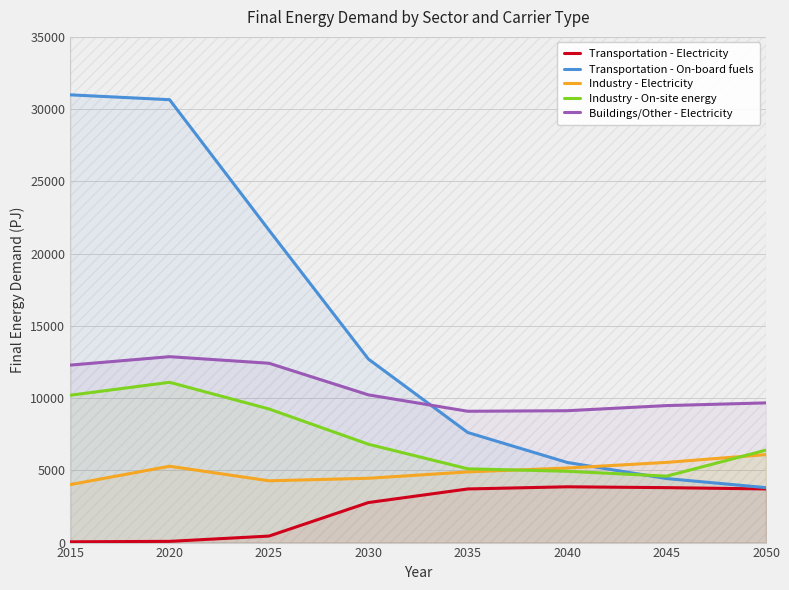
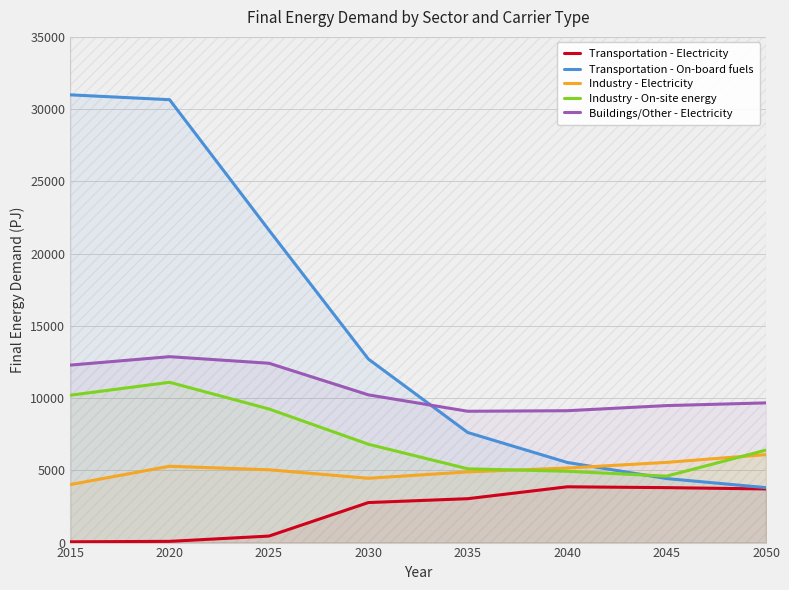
Industry - Electricity, 2025: 4300 -> 5000
Transportation - Electricity, 2035: 3700 -> 3000
